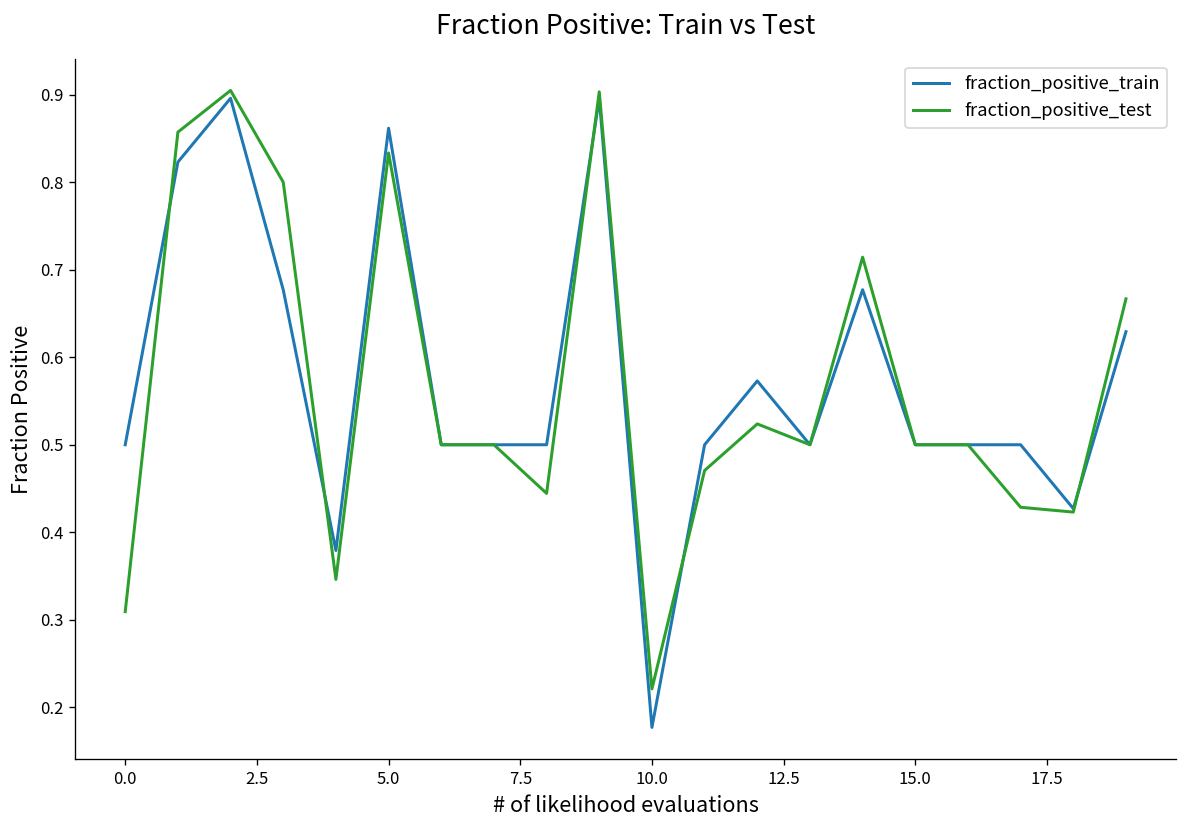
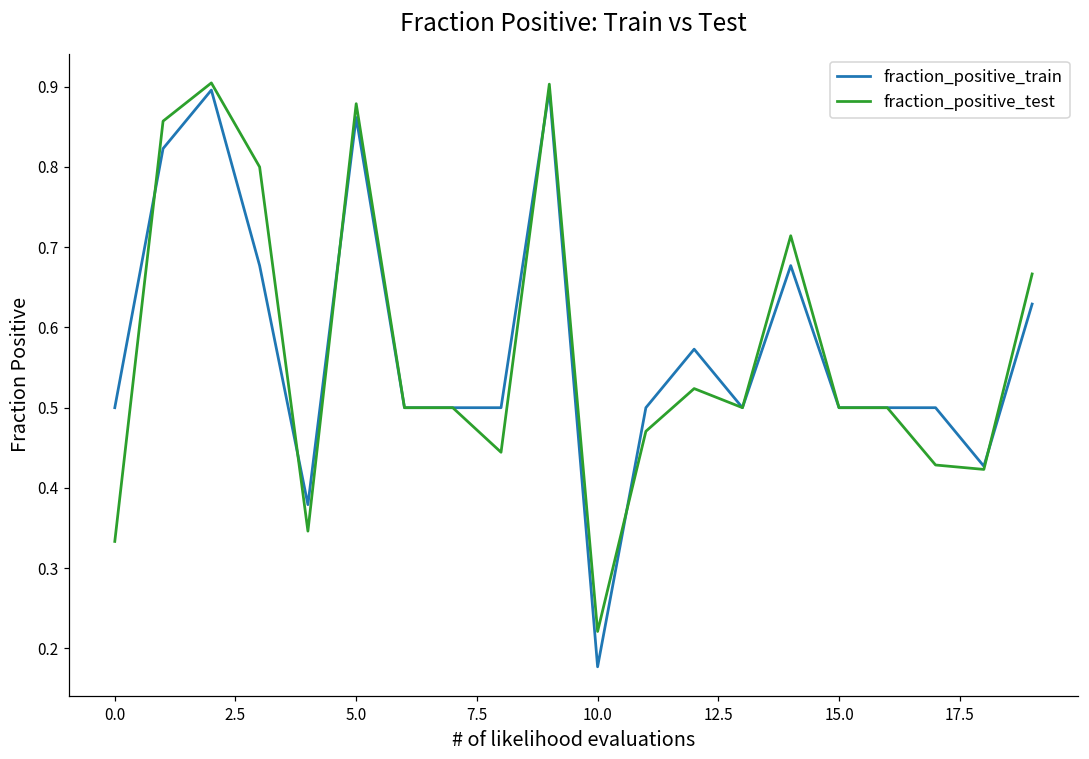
fraction_positive_test, 0.0: 0.31 -> 0.33
fraction_positive_test, 5.0: 0.83 -> 0.88
